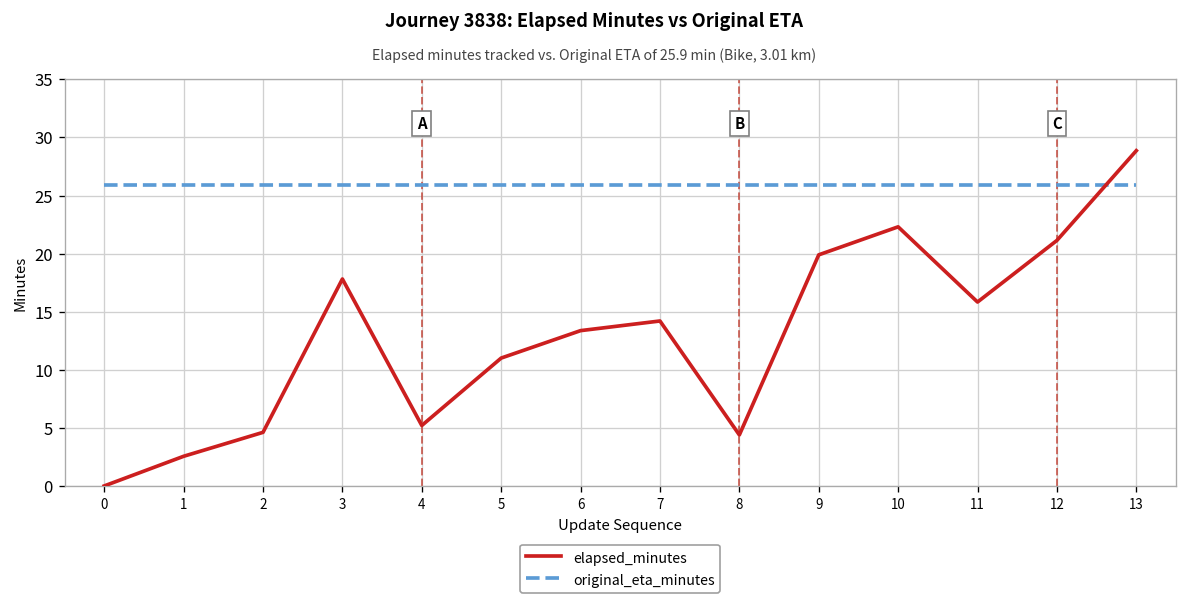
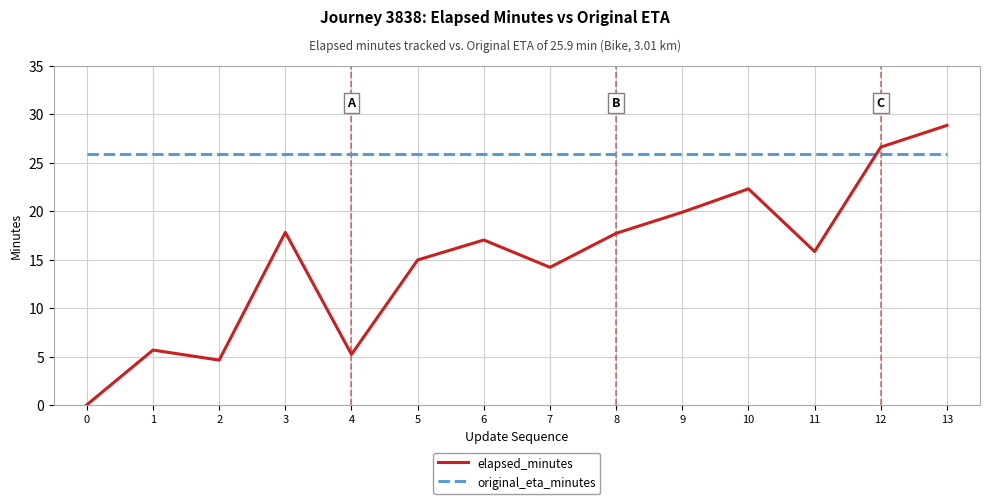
elapsed_minutes, 1: 3 -> 6
elapsed_minutes, 5: 11 -> 15
elapsed_minutes, 6: 13 -> 17
elapsed_minutes, 8: 4 -> 18
elapsed_minutes, 12: 21 -> 27
